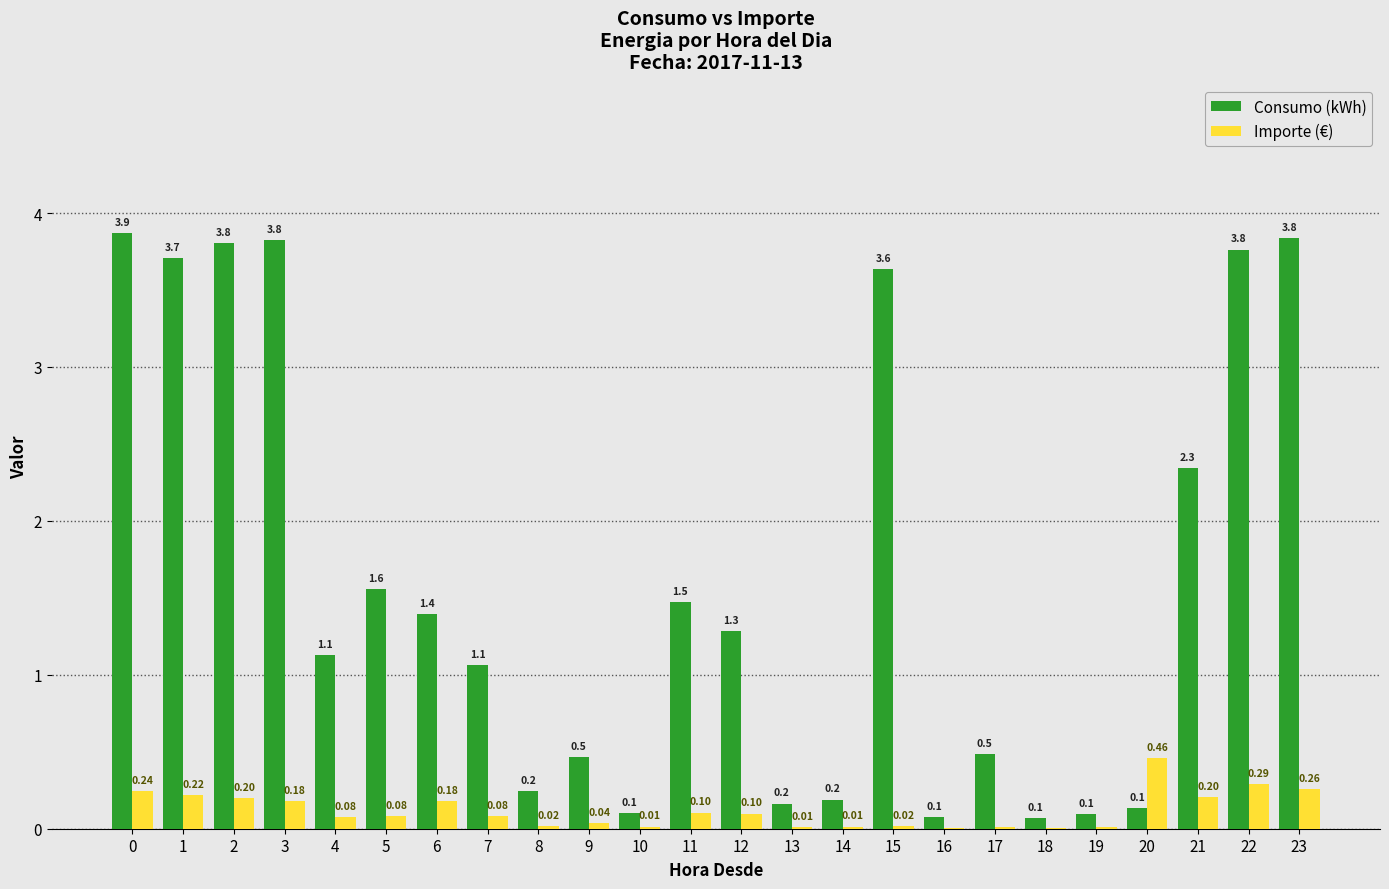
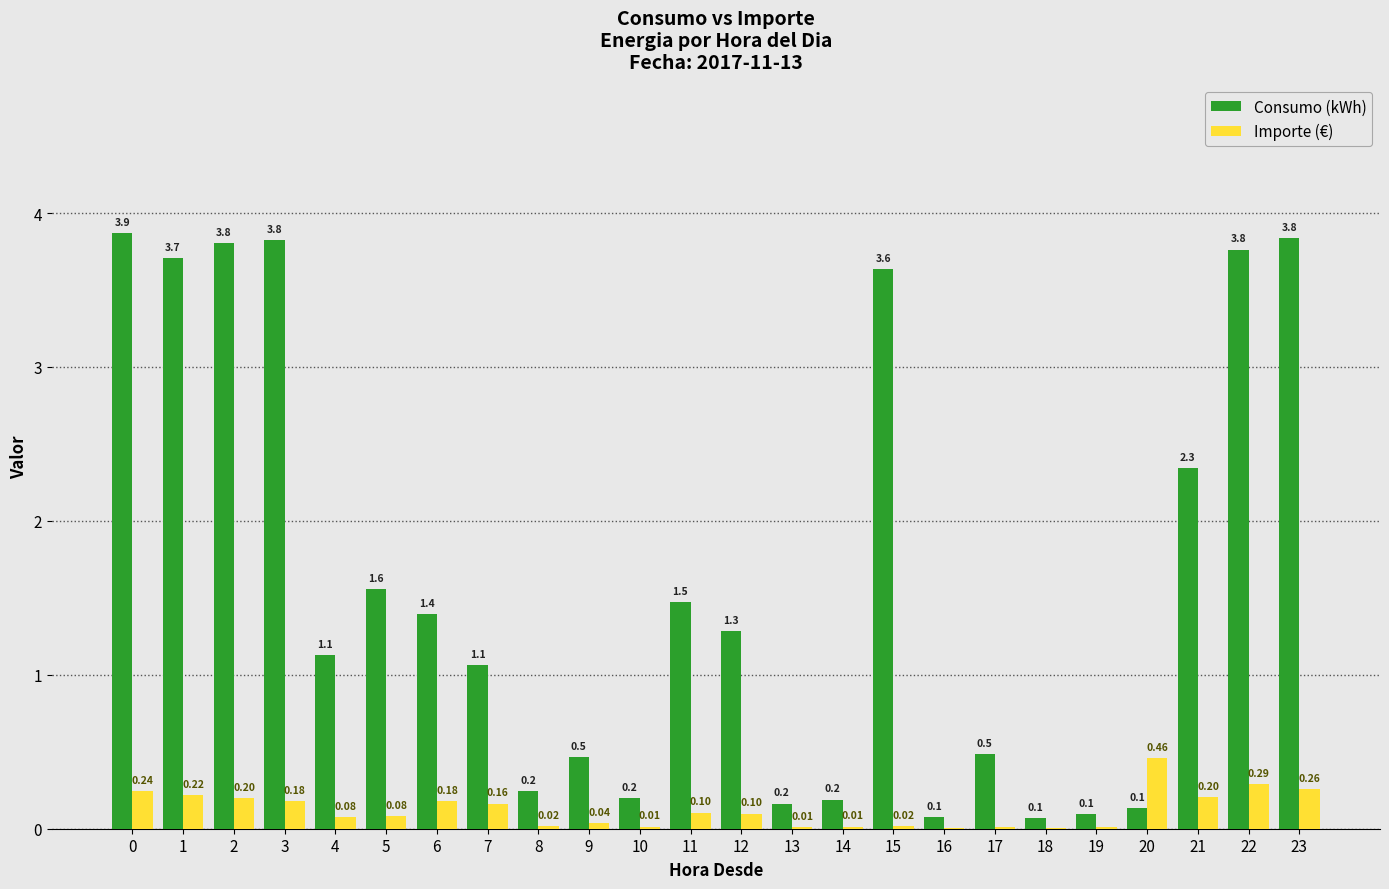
Importe (€), 7: 0.08 -> 0.16
Consumo (kWh), 10: 0.1 -> 0.2
